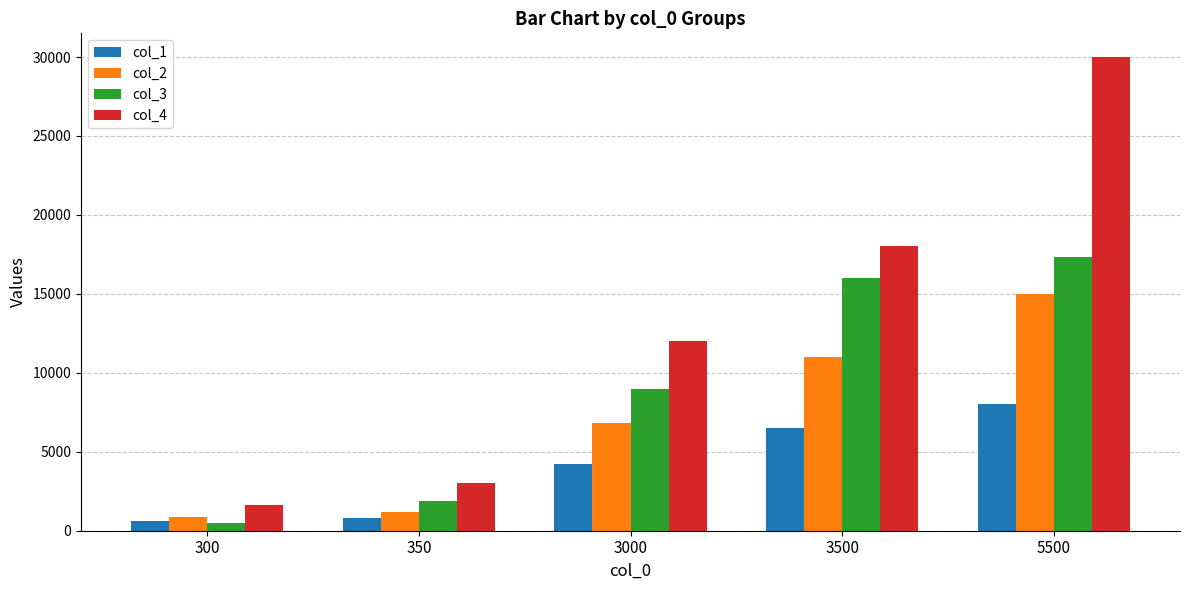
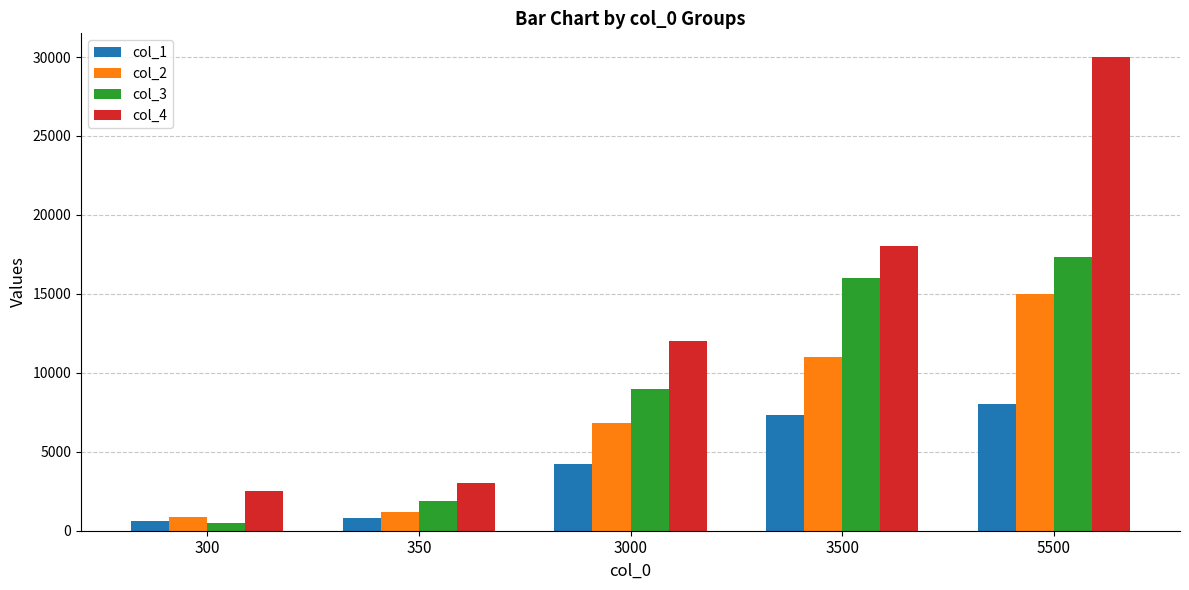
col_4, 300: 1600 -> 2500
col_1, 3500: 6500 -> 7300
